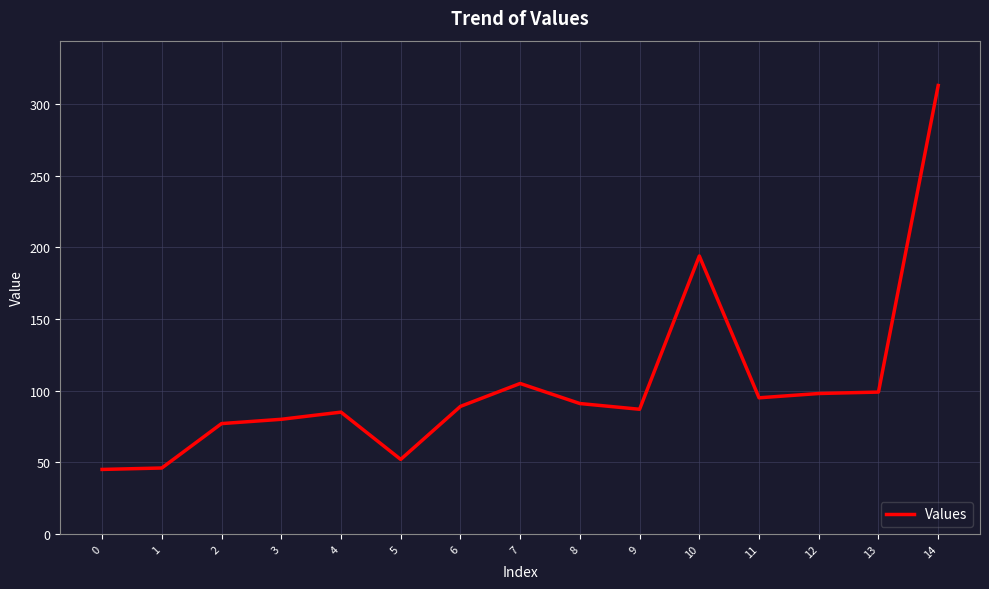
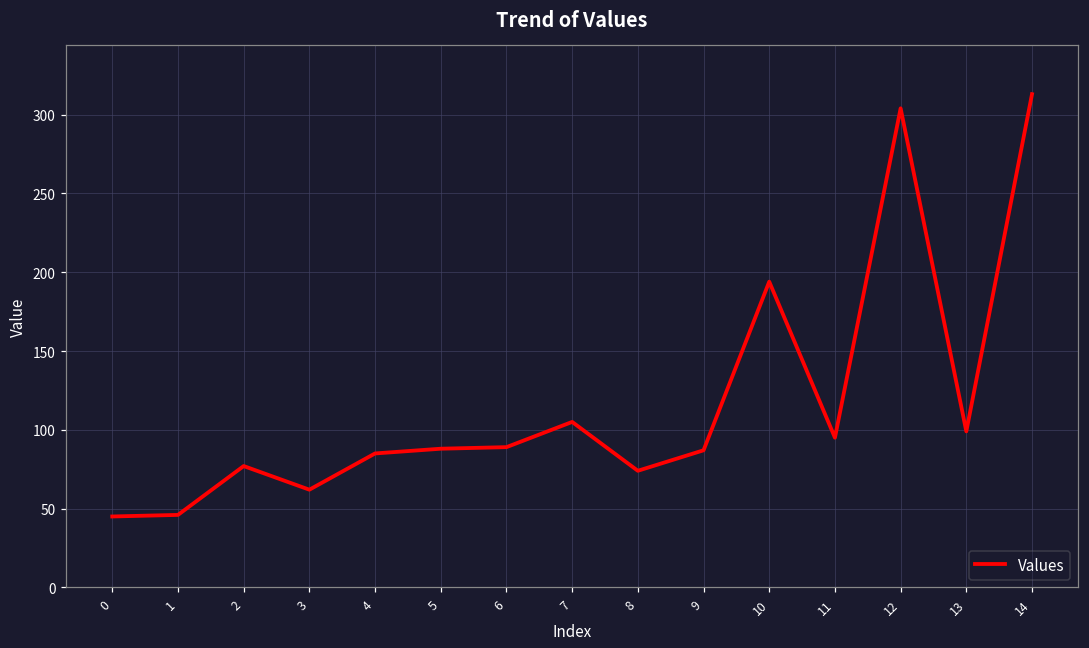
3: 80 -> 62
5: 52 -> 88
8: 91 -> 74
12: 98 -> 304
